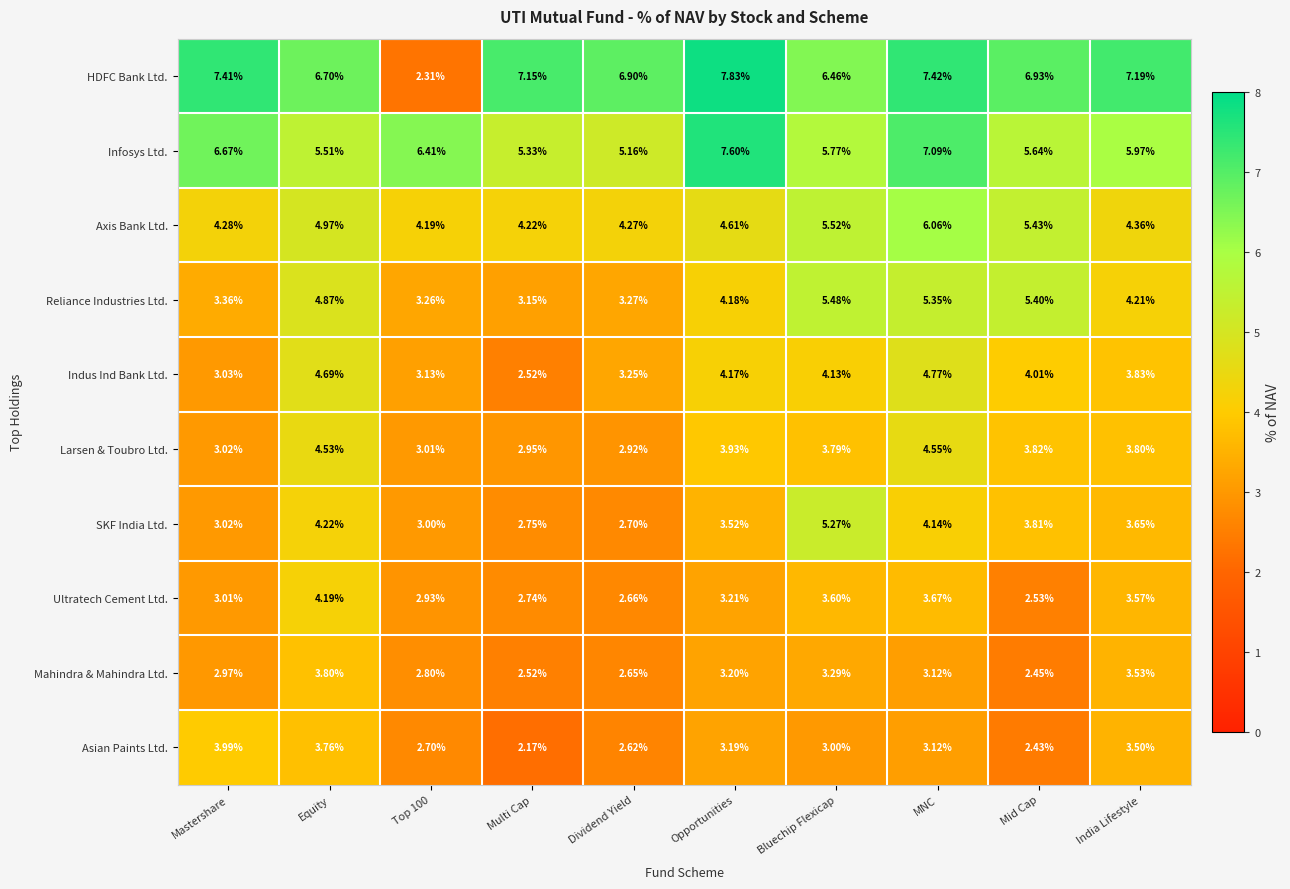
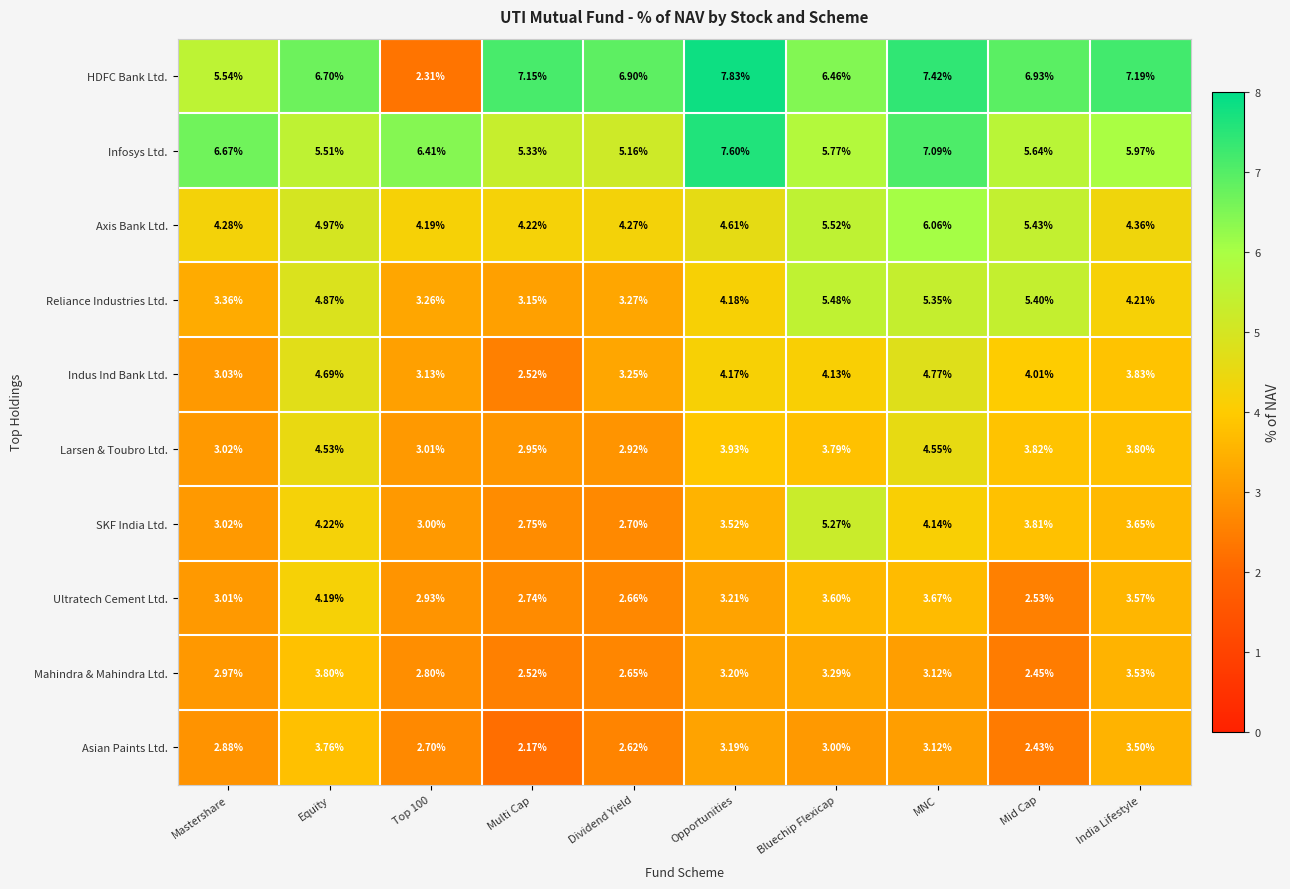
HDFC Bank Ltd., Mastershare: 7.41% -> 5.54%
Asian Paints Ltd., Mastershare: 3.99% -> 2.88%
